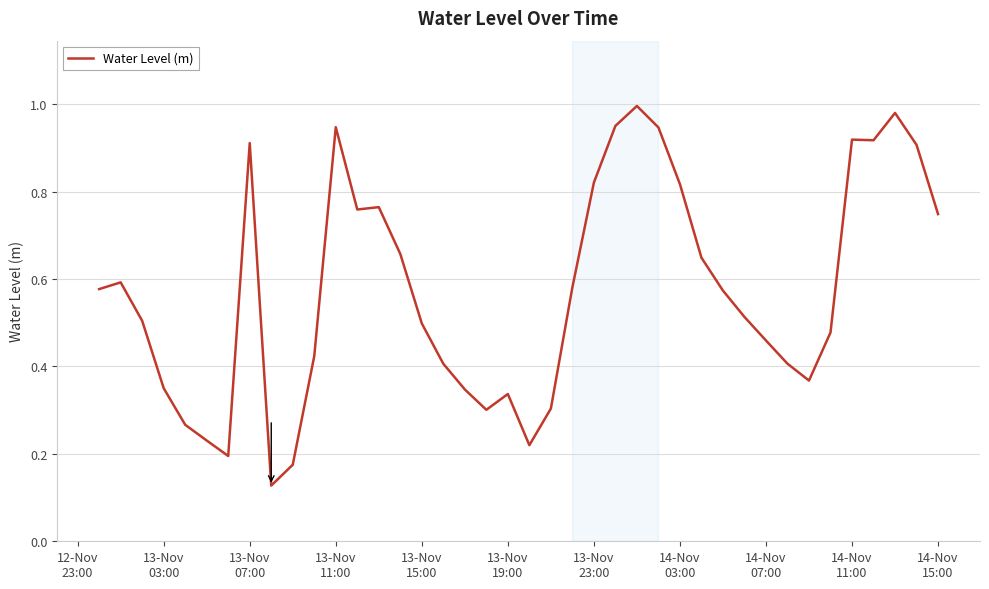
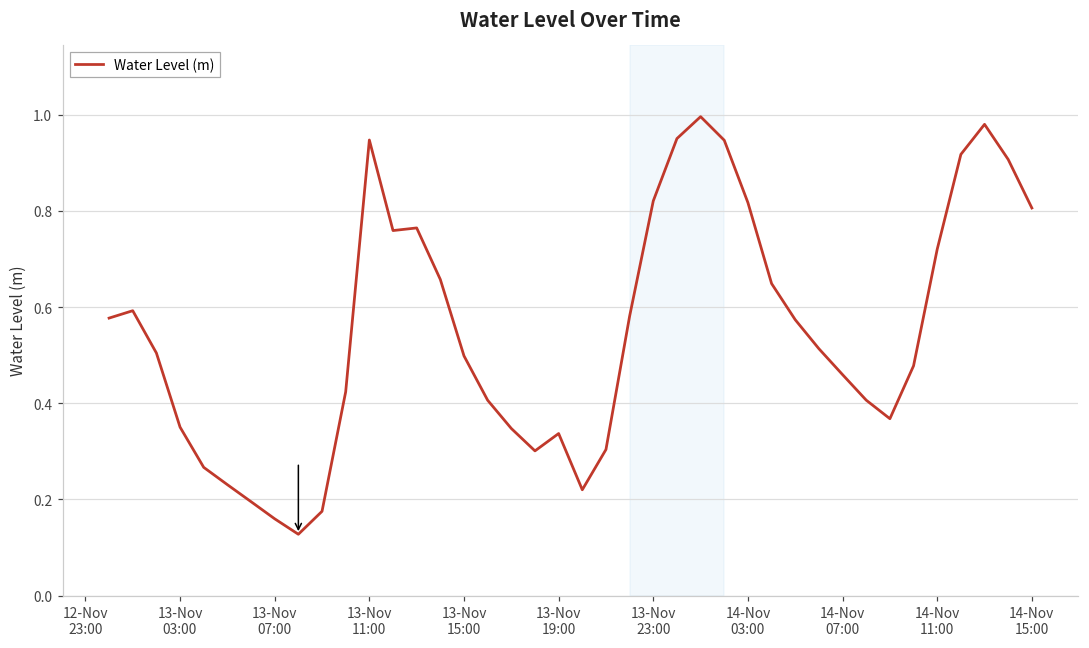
13-Nov 07:00: 0.91 -> 0.16
14-Nov 11:00: 0.92 -> 0.72
14-Nov 15:00: 0.75 -> 0.81
